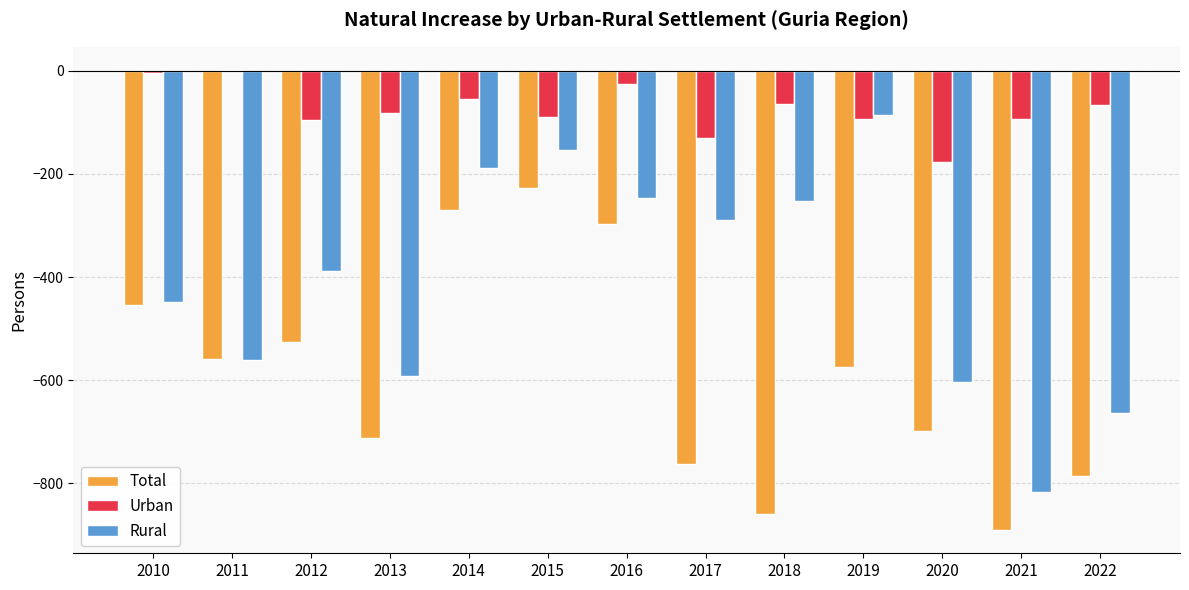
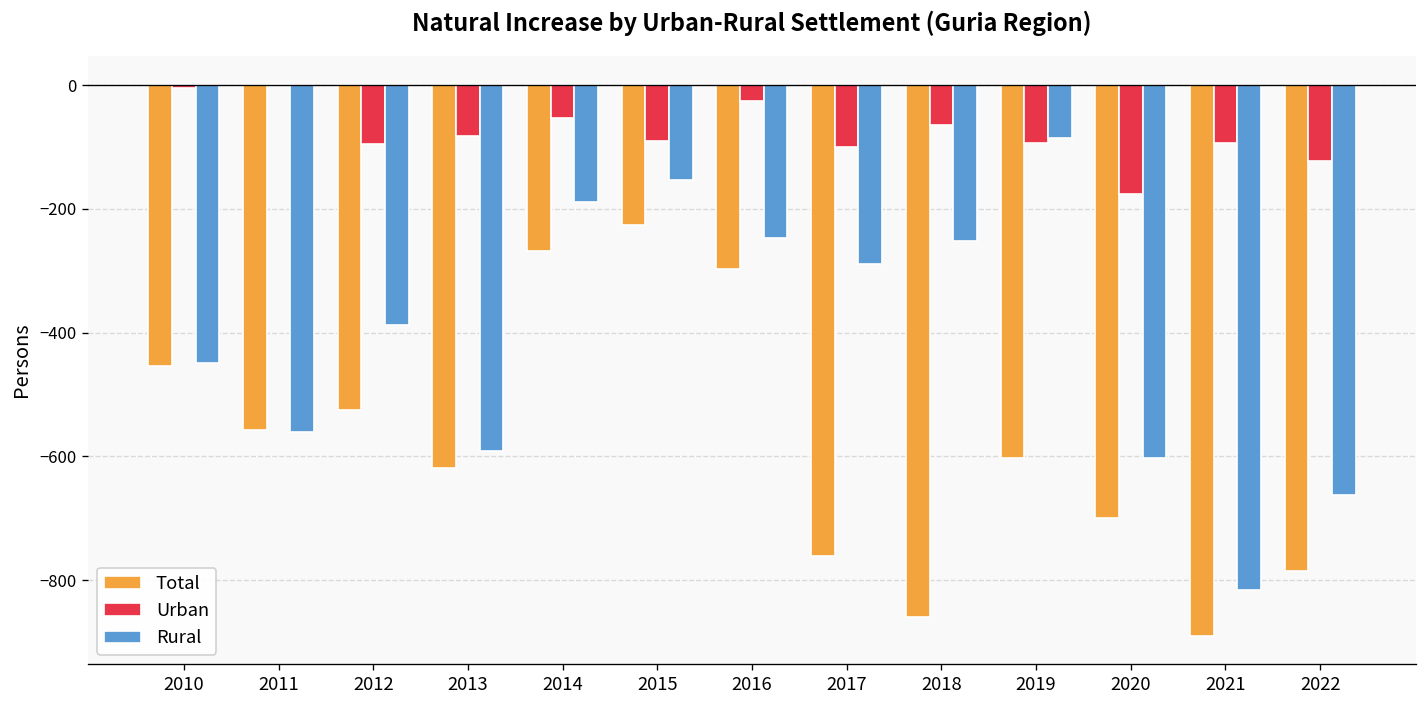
Total, 2013: -710 -> -620
Urban, 2017: -130 -> -100
Total, 2019: -580 -> -600
Urban, 2022: -70 -> -120
